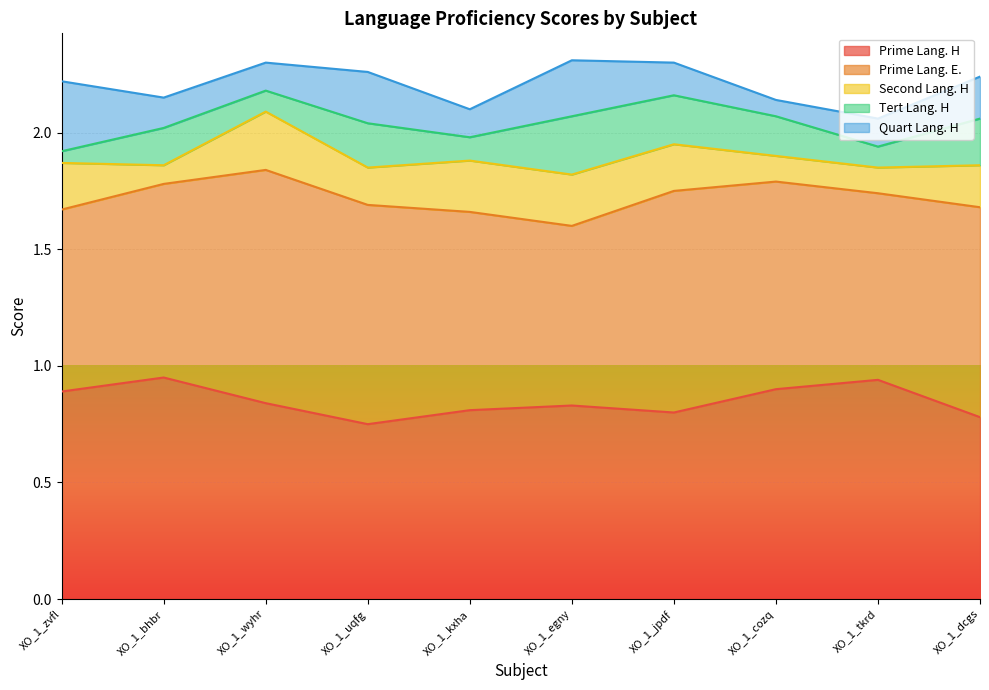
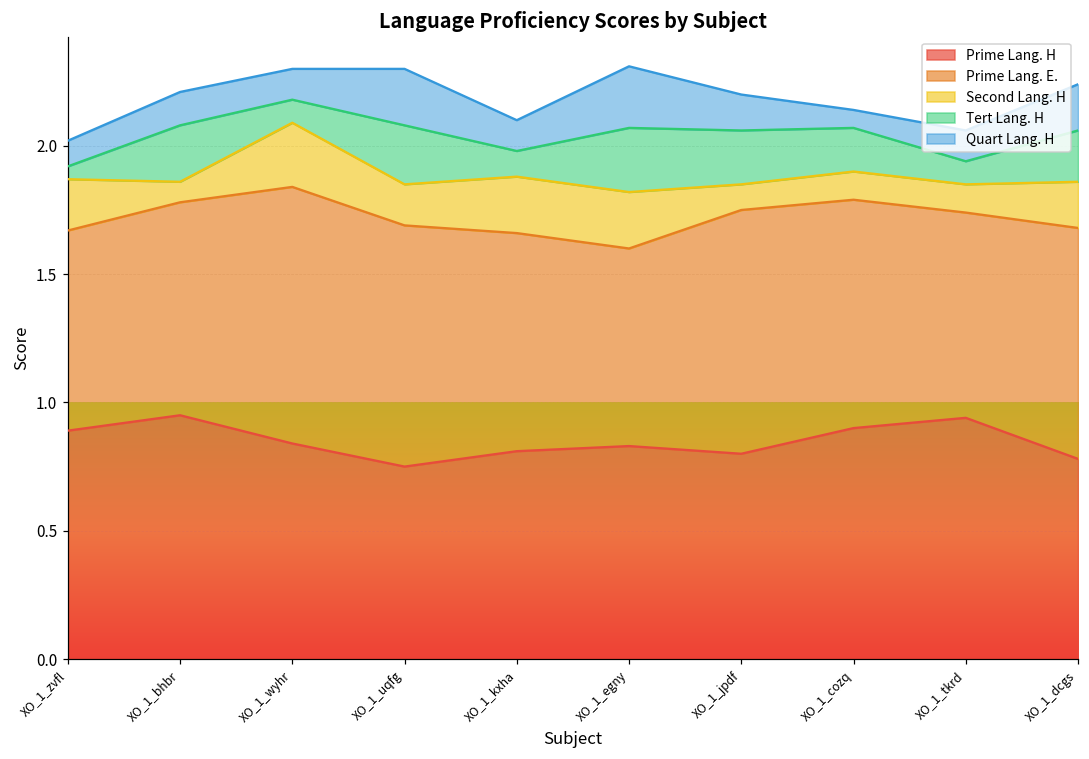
Quart Lang. H, XO_1_zvfl: 0.3 -> 0.1
Tert Lang. H, XO_1_bhbr: 0.16 -> 0.22
Tert Lang. H, XO_1_uqfg: 0.19 -> 0.23
Second Lang. H, XO_1_jpdf: 0.2 -> 0.1
